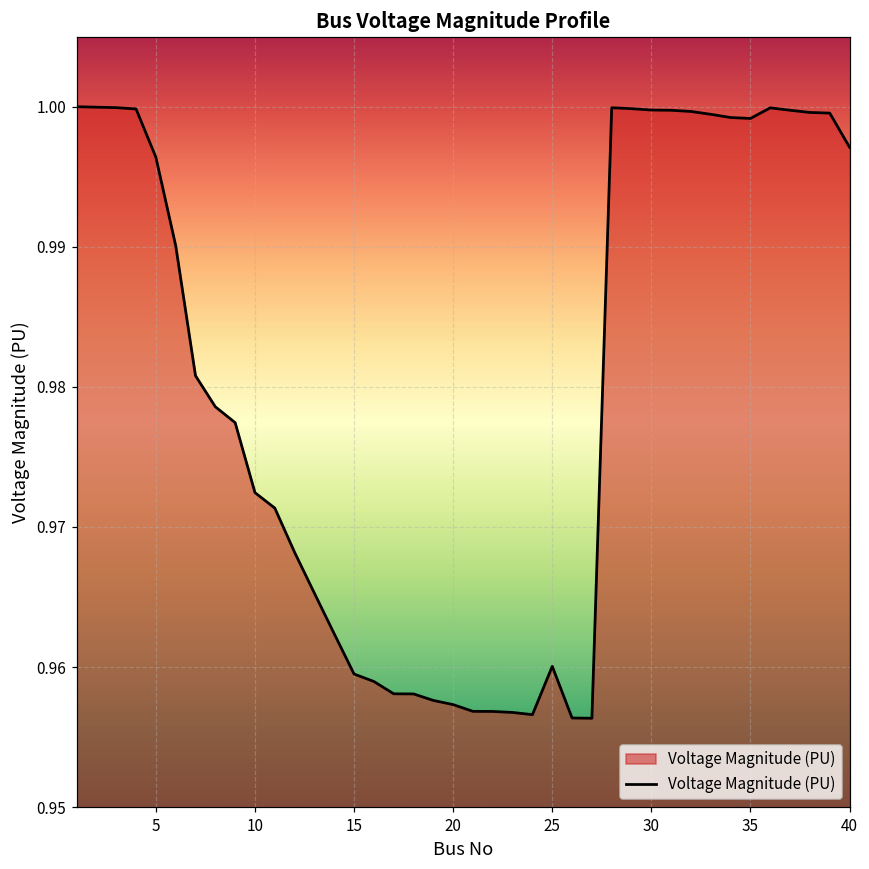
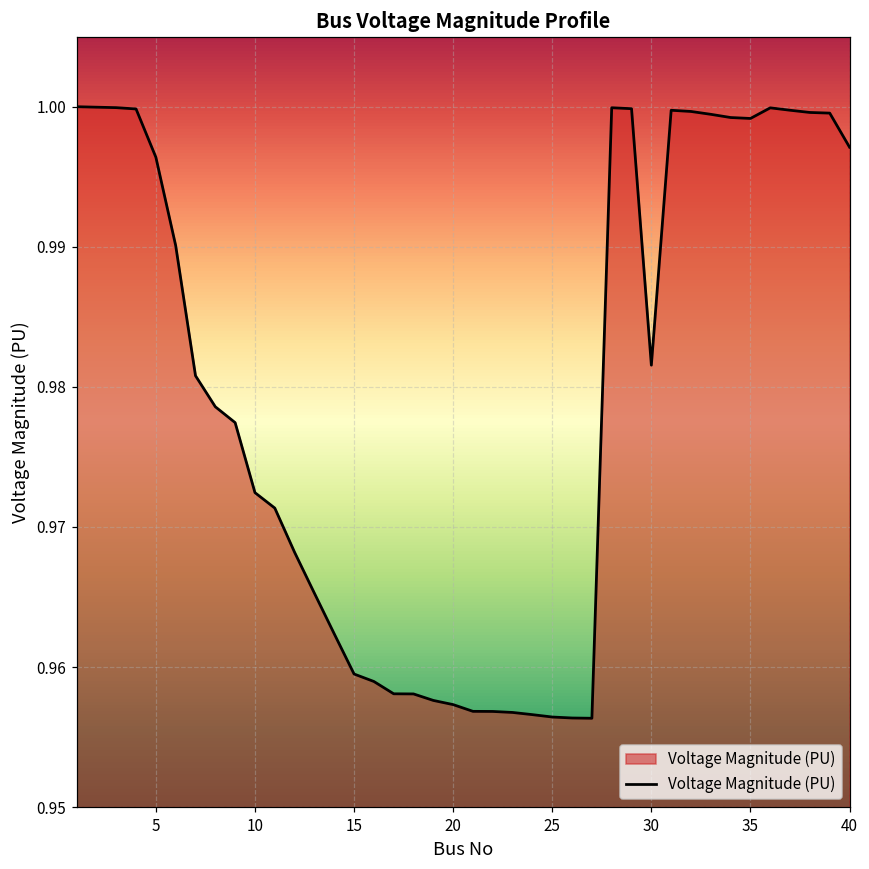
25: 0.9601 -> 0.9564
30: 0.9998 -> 0.9815
